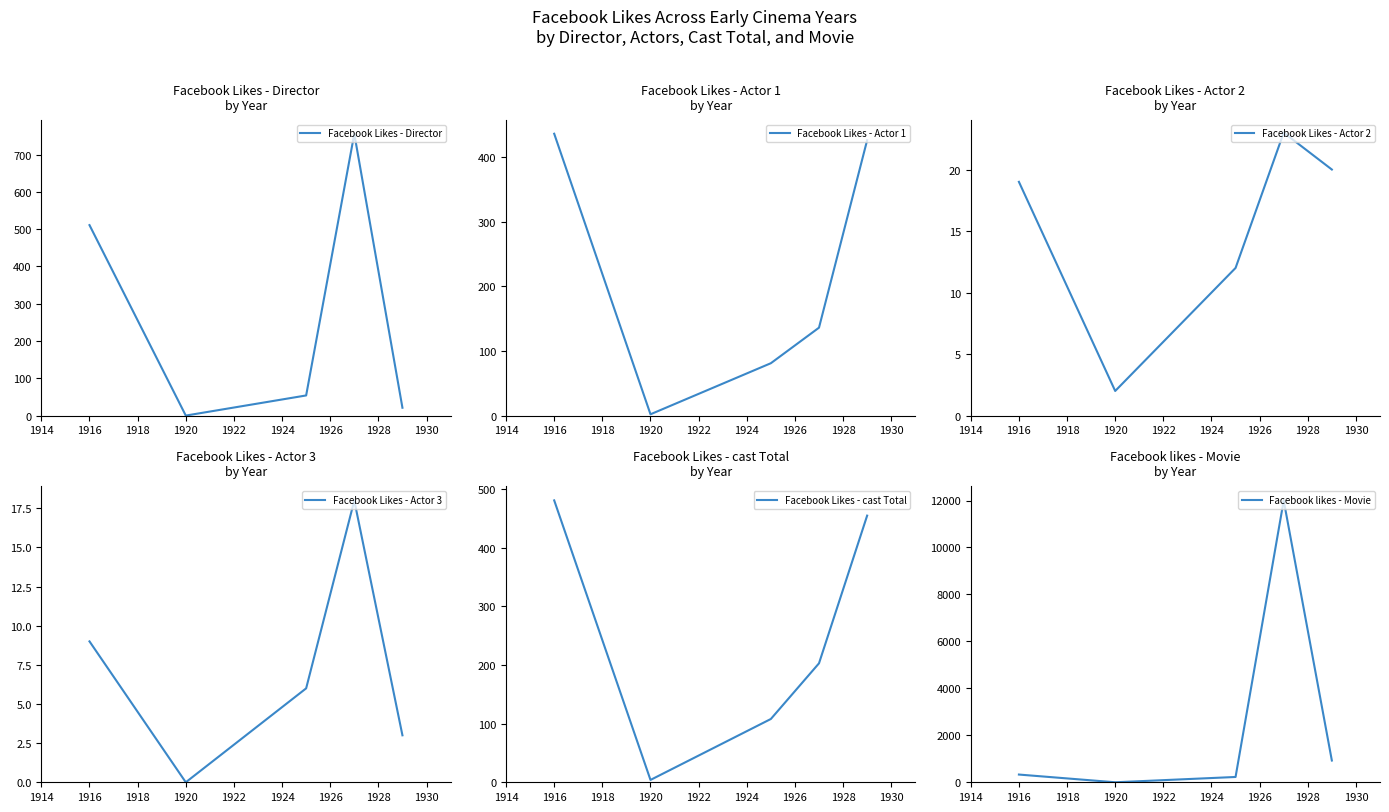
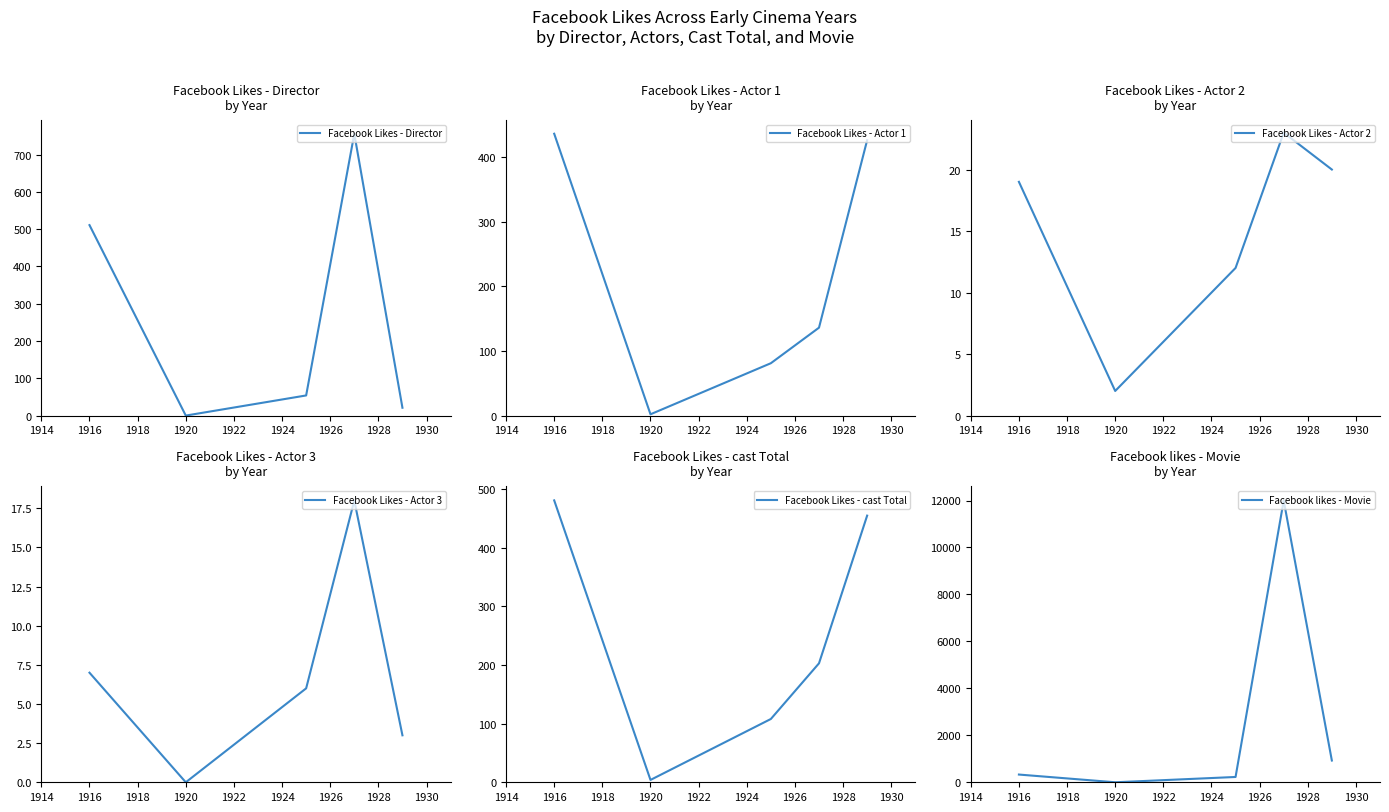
Facebook Likes - Actor 3 by Year, 1916: 9 -> 7
